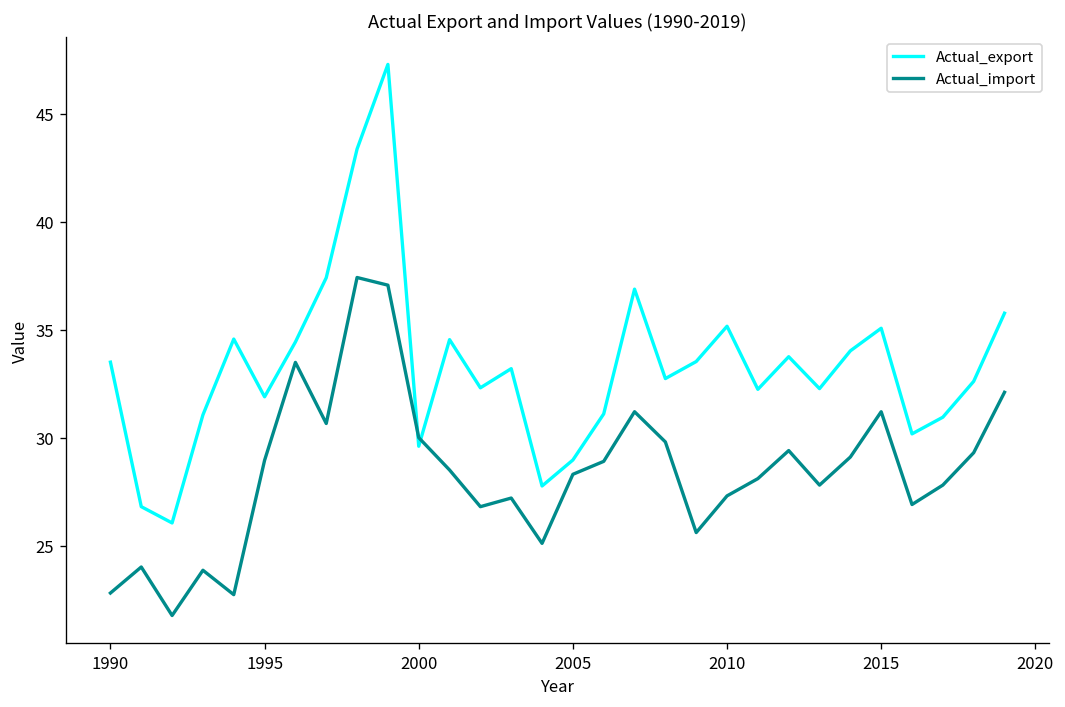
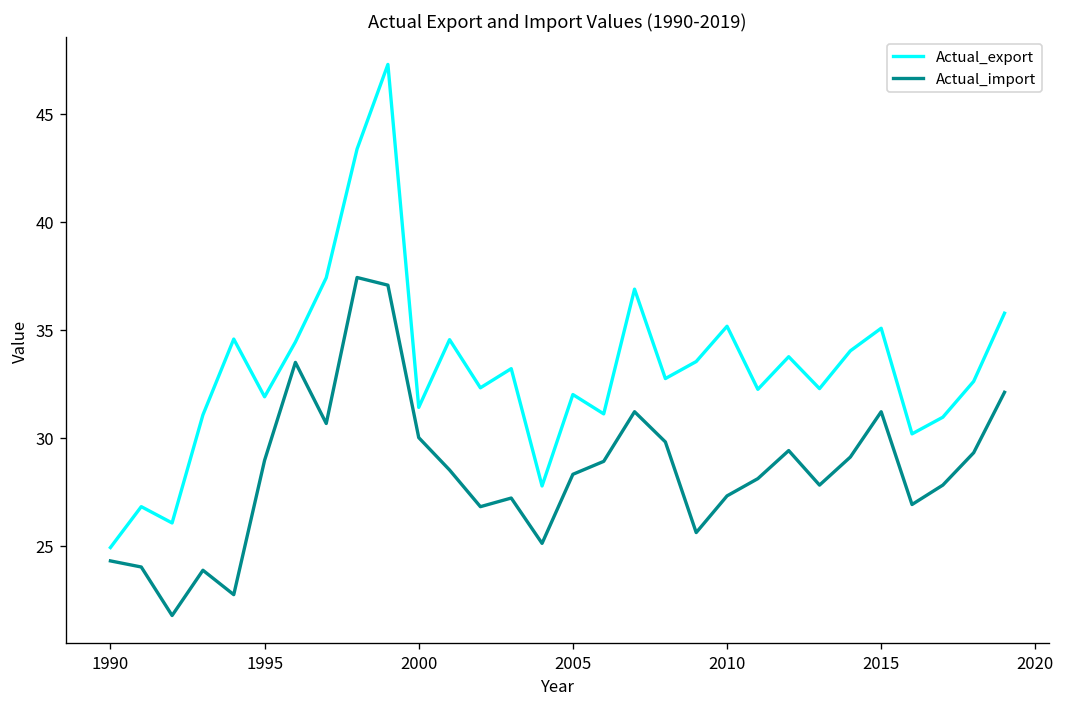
Actual_export, 1990: 33.5 -> 24.9
Actual_import, 1990: 22.8 -> 24.3
Actual_export, 2000: 29.6 -> 31.4
Actual_export, 2005: 29.0 -> 32.0
